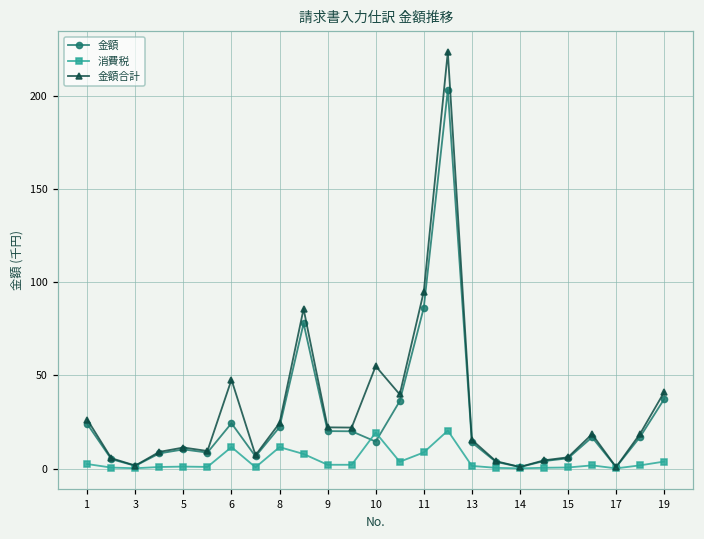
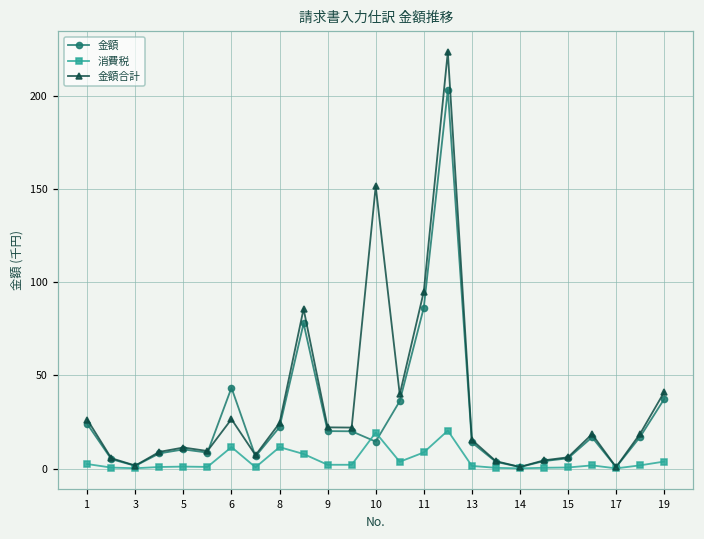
金額, 6: 24 -> 43
金額合計, 6: 48 -> 27
金額合計, 10: 55 -> 152
